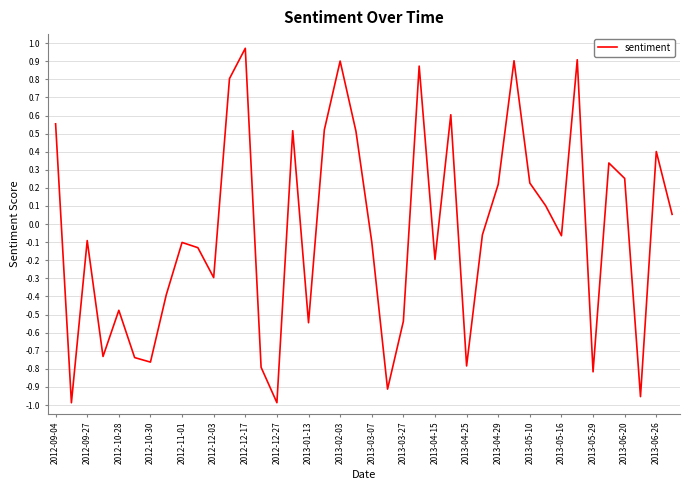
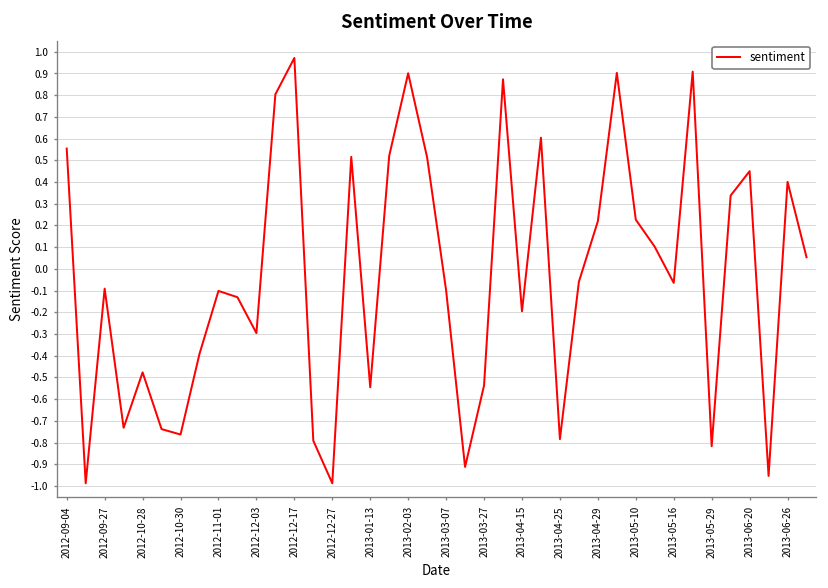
2013-06-20: 0.25 -> 0.45
